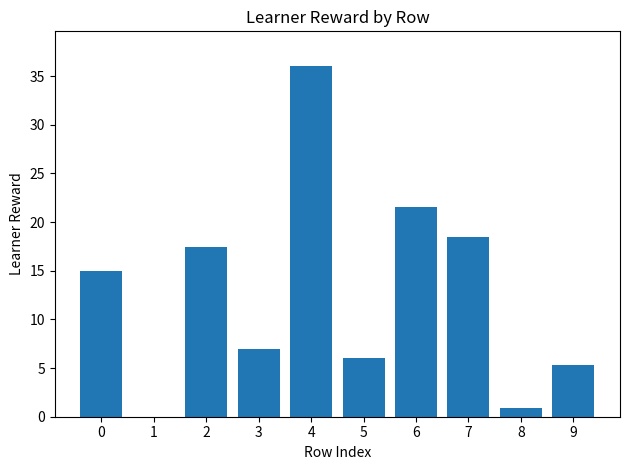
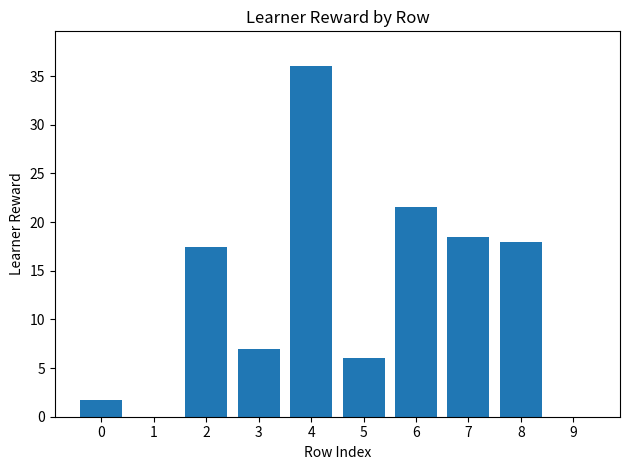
0: 15 -> 2
8: 1 -> 18
9: 5 -> 0
